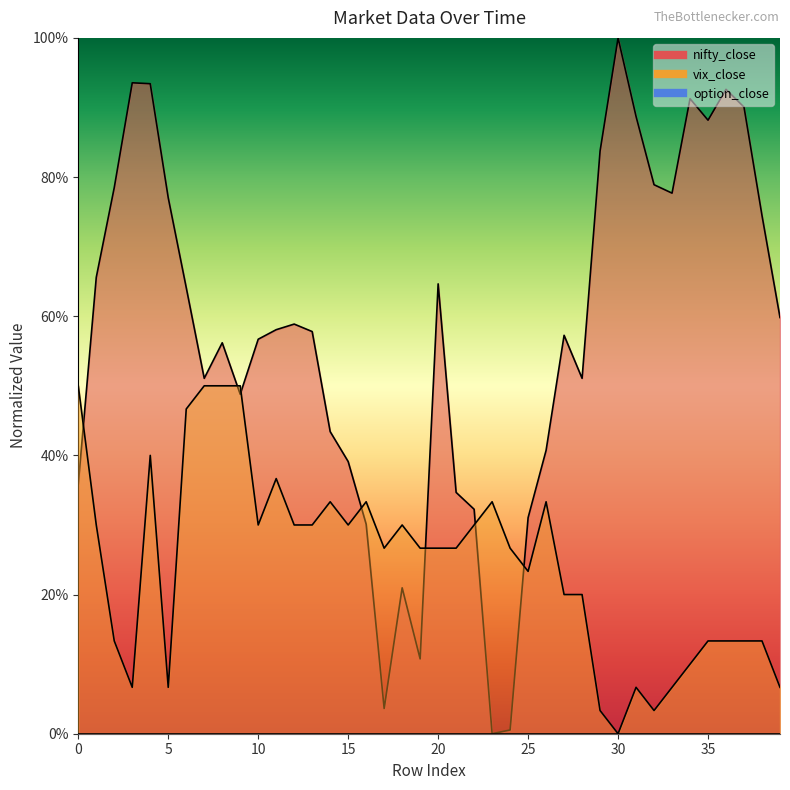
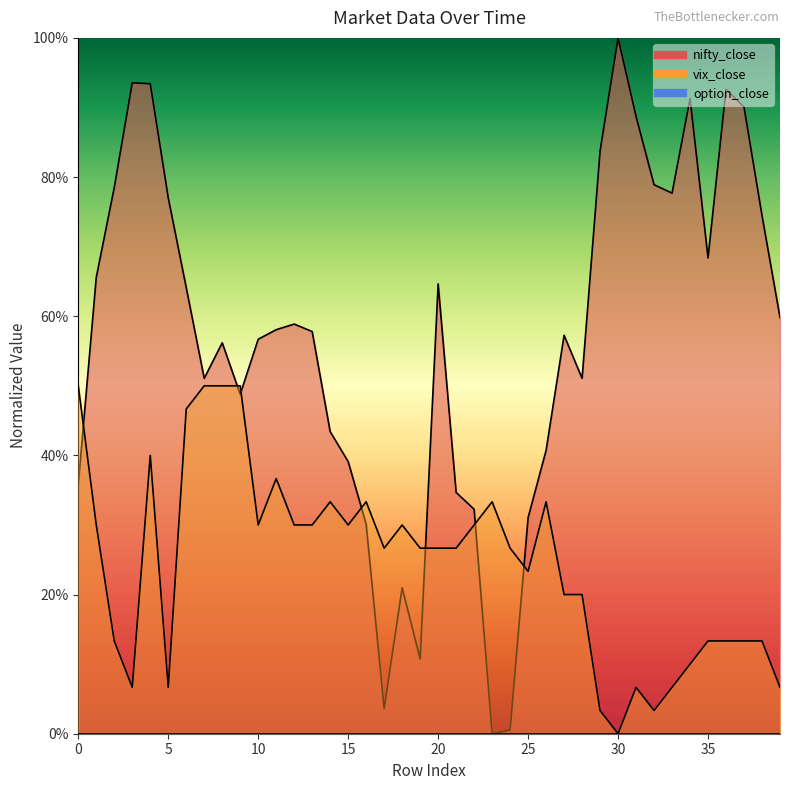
nifty_close, 35: 88% -> 68%
